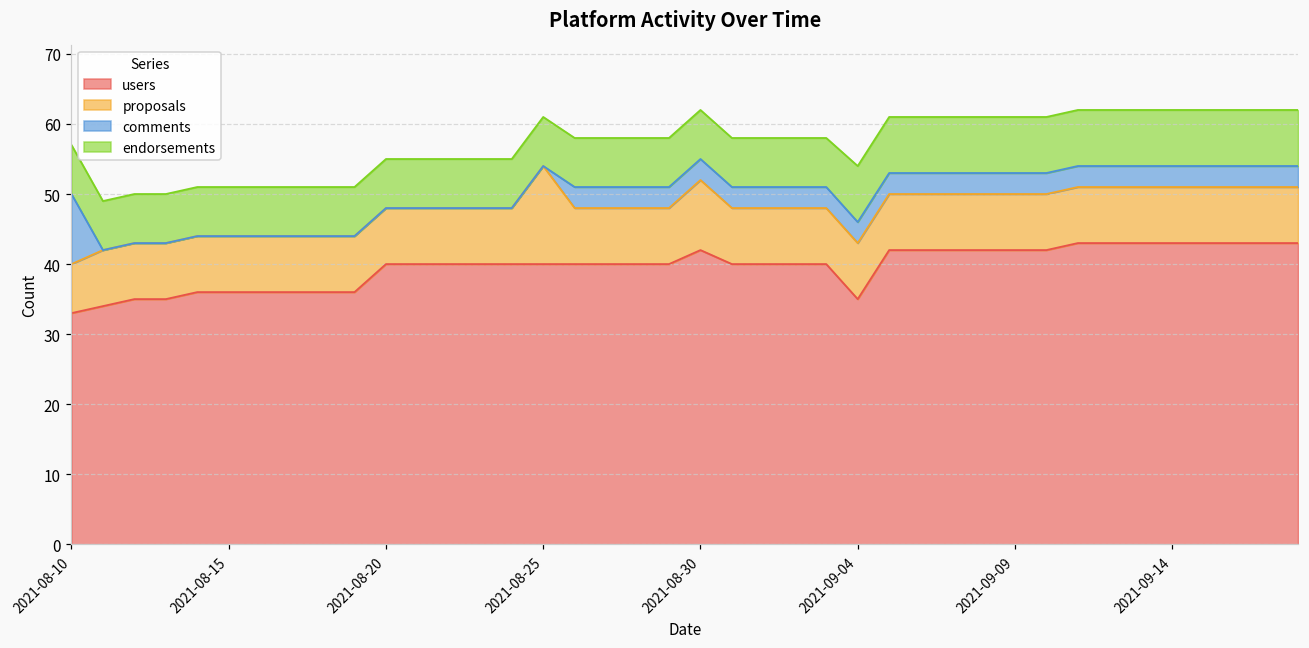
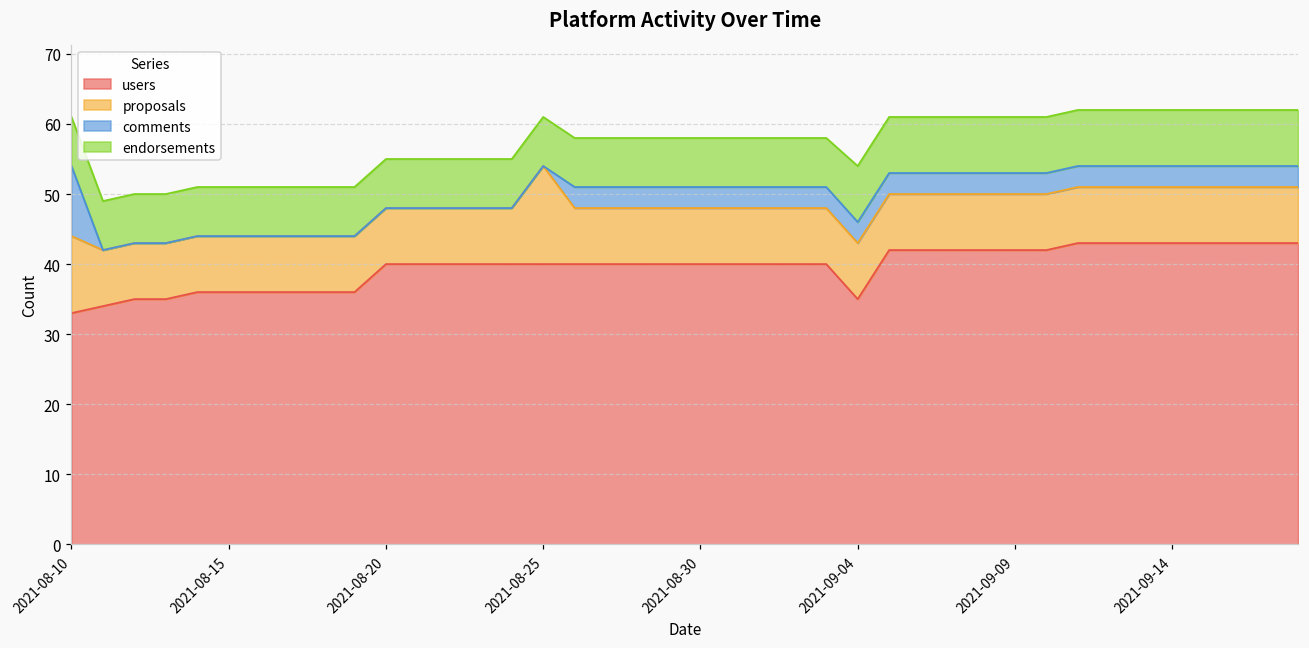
proposals, 2021-08-10: 7 -> 11
users, 2021-08-30: 42 -> 40
proposals, 2021-08-30: 10 -> 8
